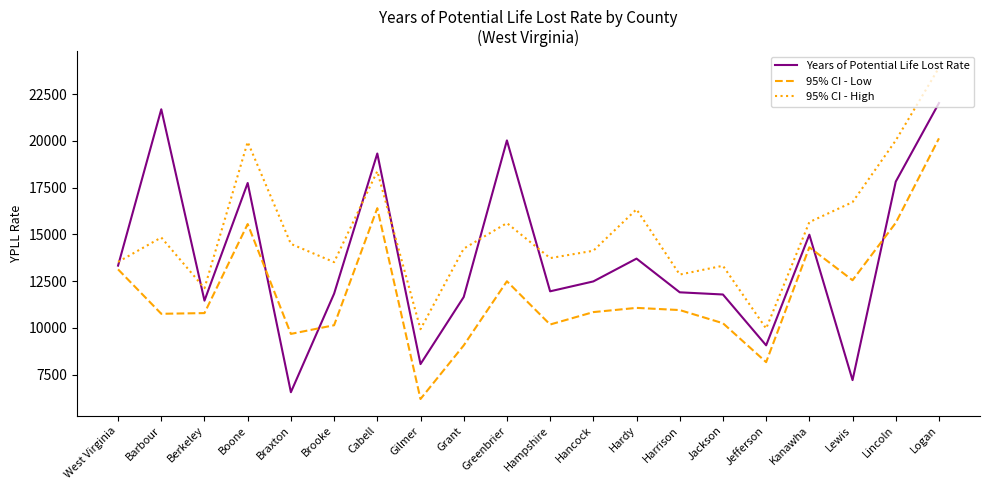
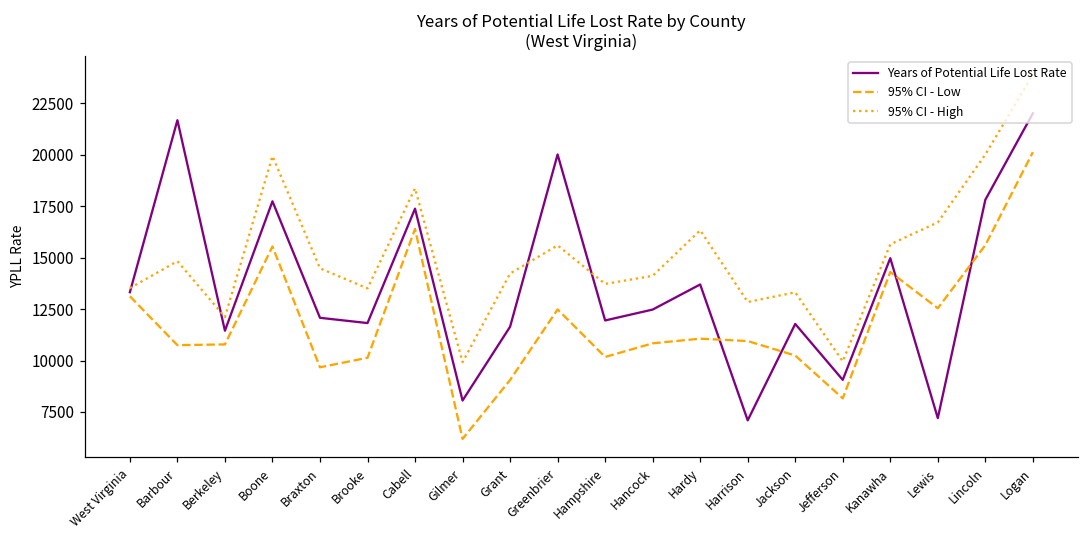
Years of Potential Life Lost Rate, Braxton: 6600 -> 12100
Years of Potential Life Lost Rate, Cabell: 19300 -> 17400
Years of Potential Life Lost Rate, Harrison: 11900 -> 7100
